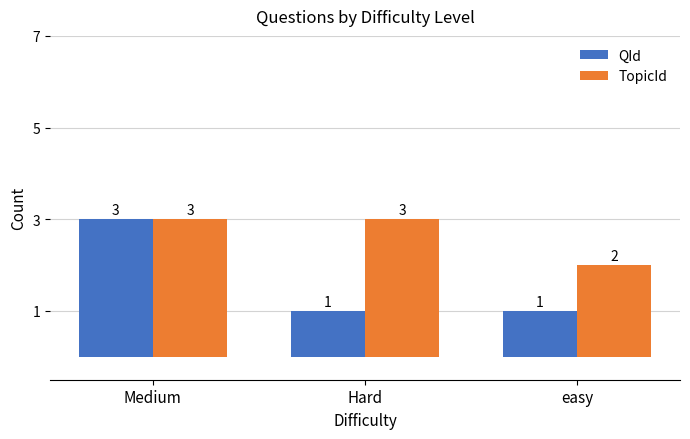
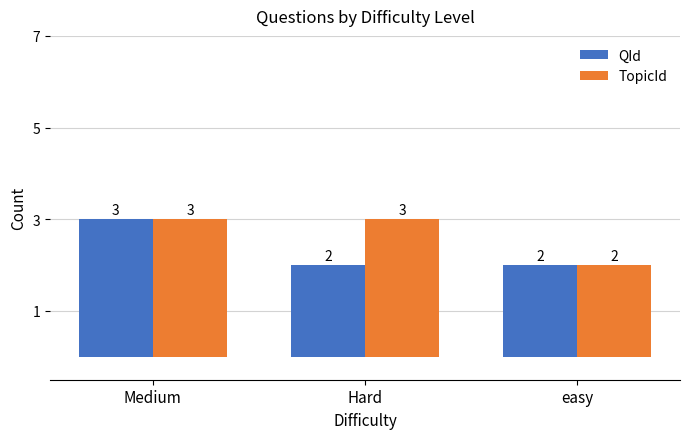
QId, Hard: 1 -> 2
QId, easy: 1 -> 2
